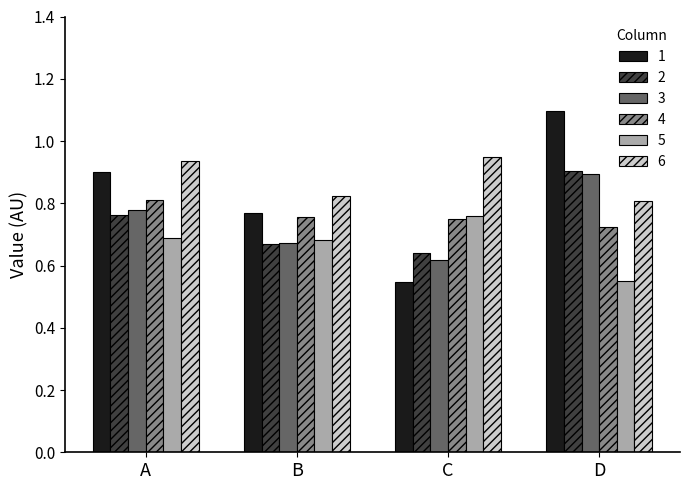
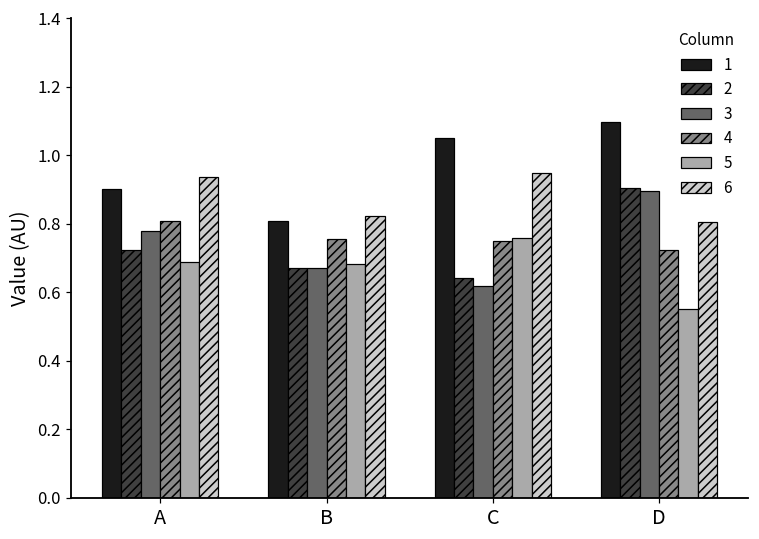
2, A: 0.76 -> 0.72
1, B: 0.77 -> 0.81
1, C: 0.55 -> 1.05
